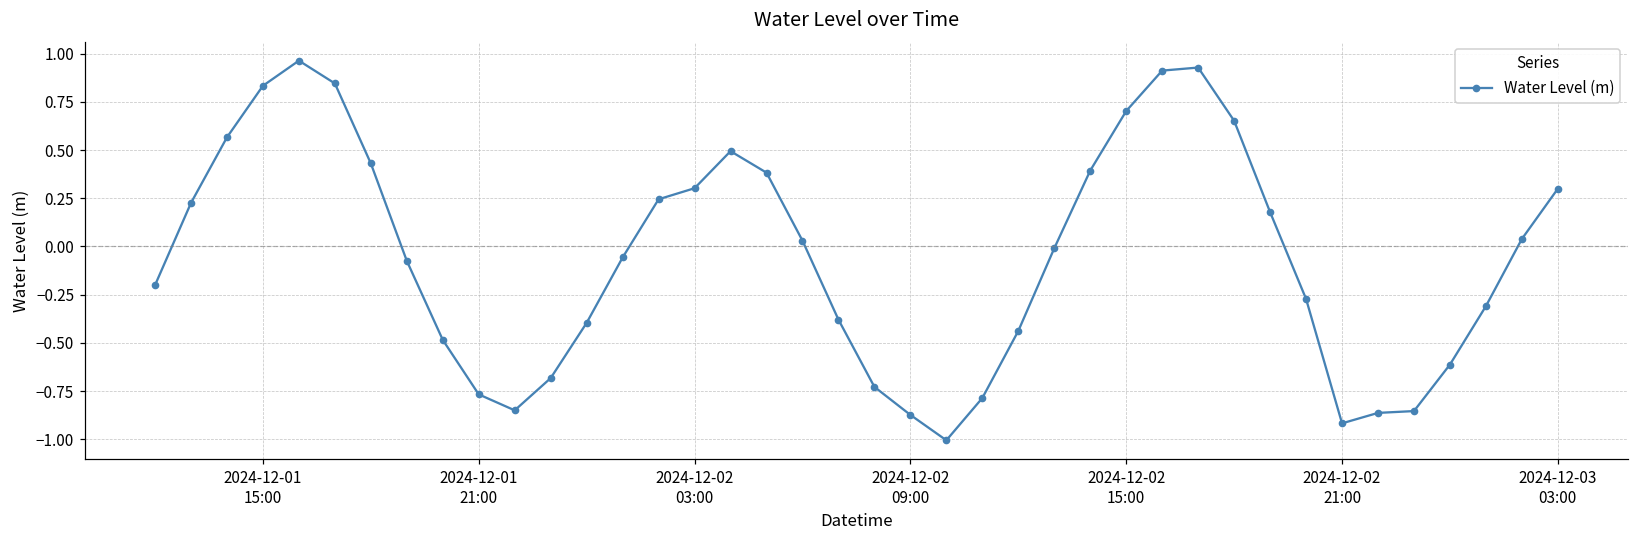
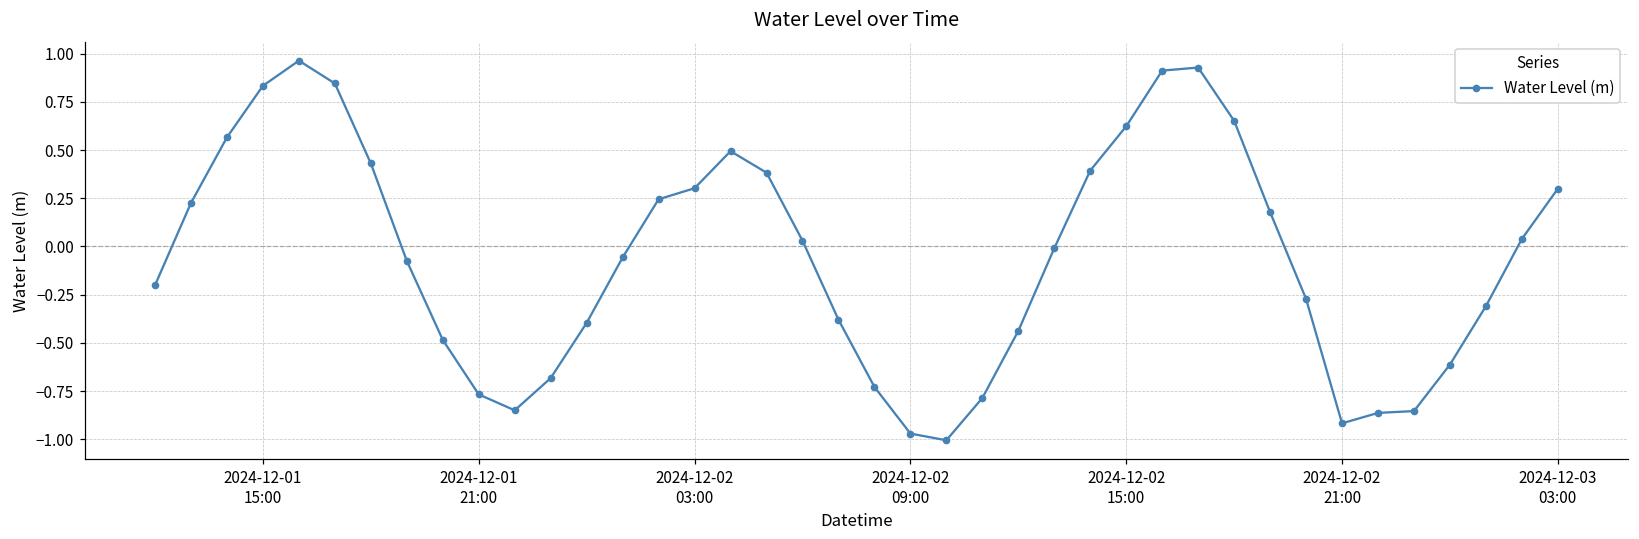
2024-12-02 09:00: -0.87 -> -0.97
2024-12-02 15:00: 0.70 -> 0.62
